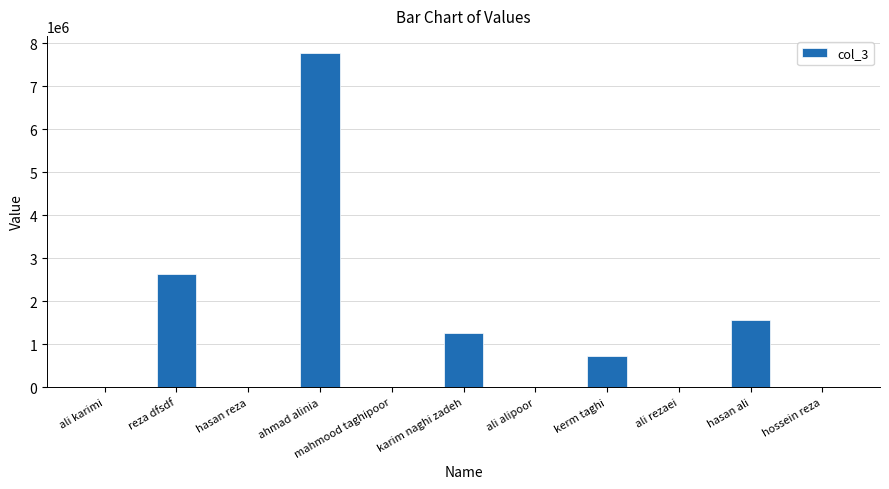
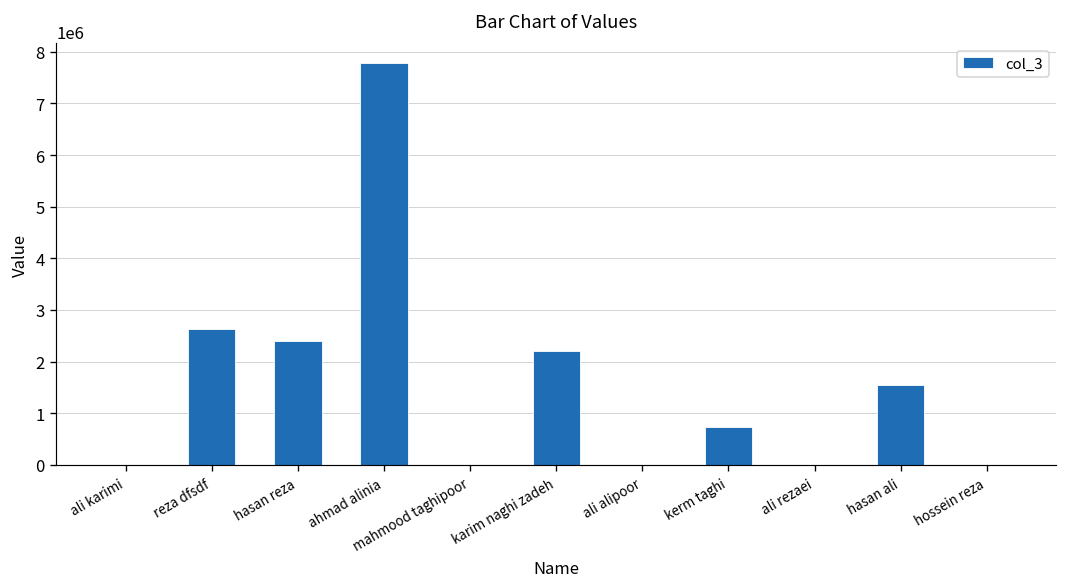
hasan reza: 0 -> 2400000
karim naghi zadeh: 1300000 -> 2200000
